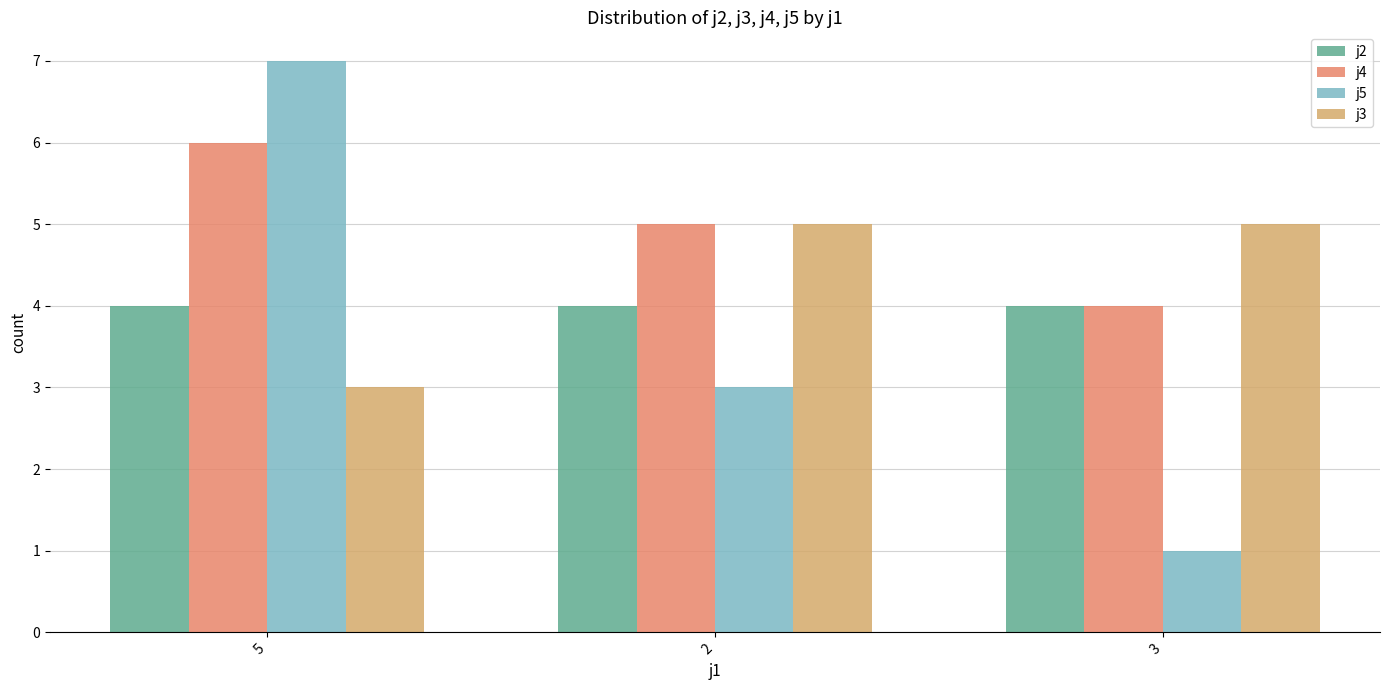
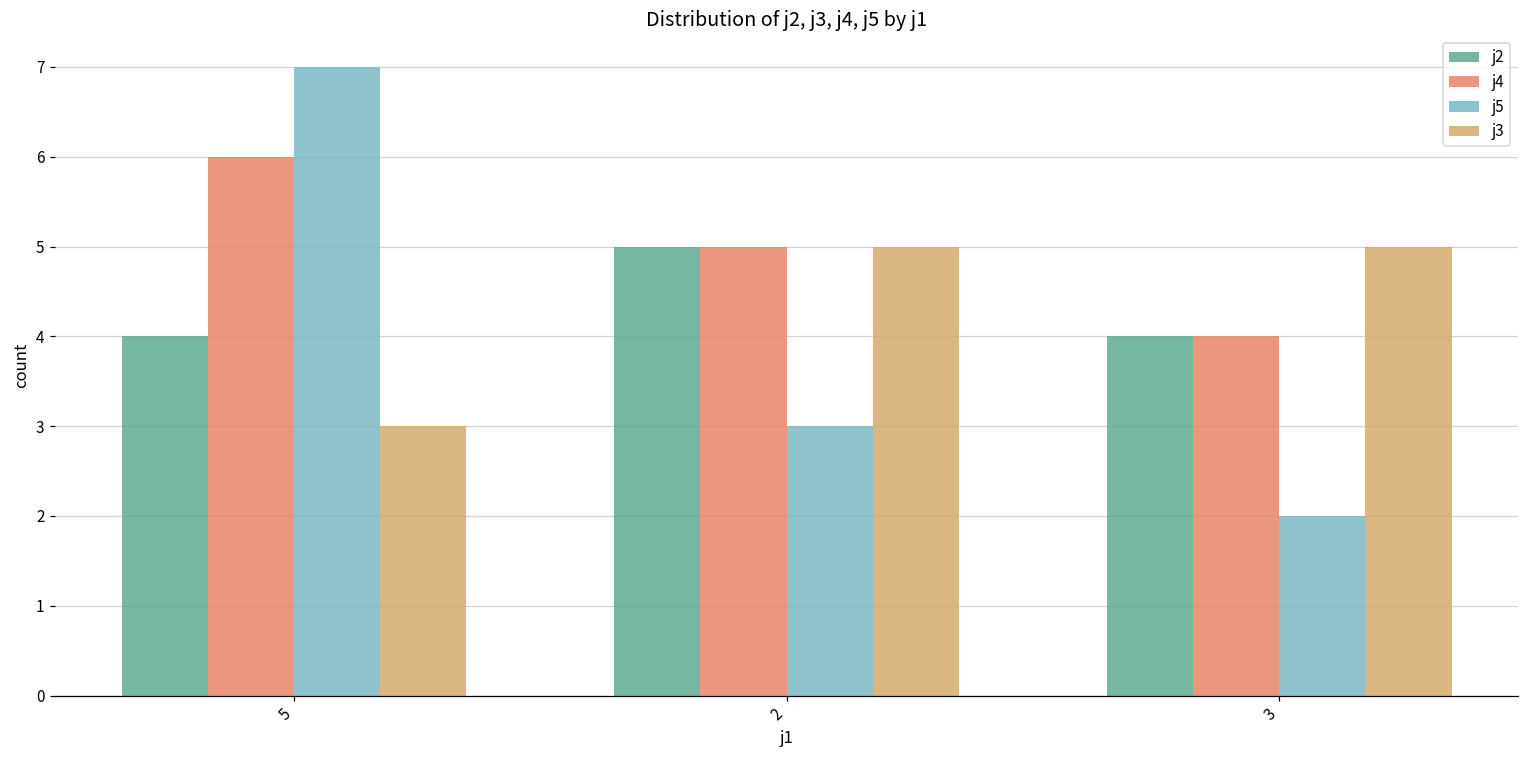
j2, 2: 4 -> 5
j5, 3: 1 -> 2
